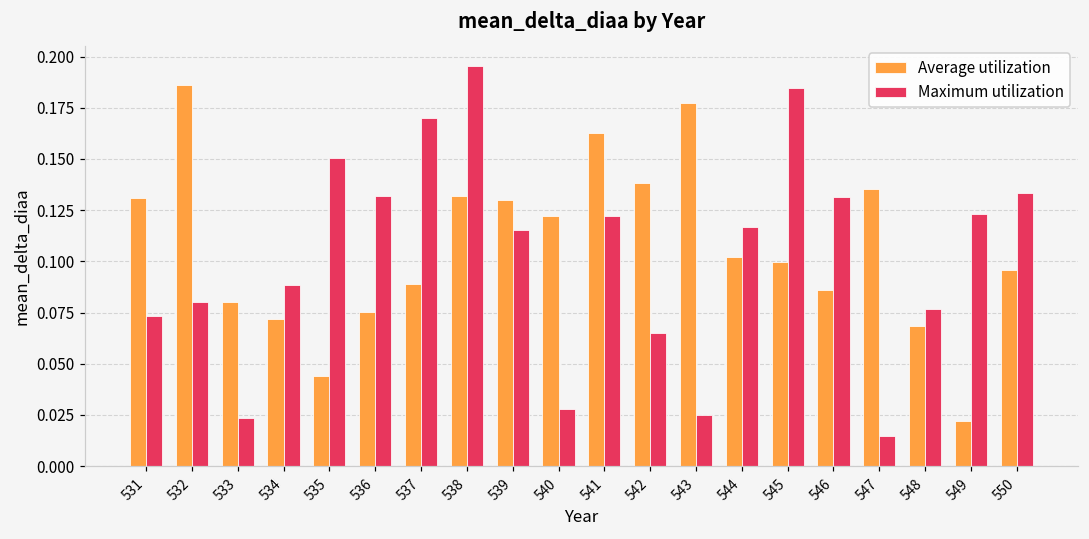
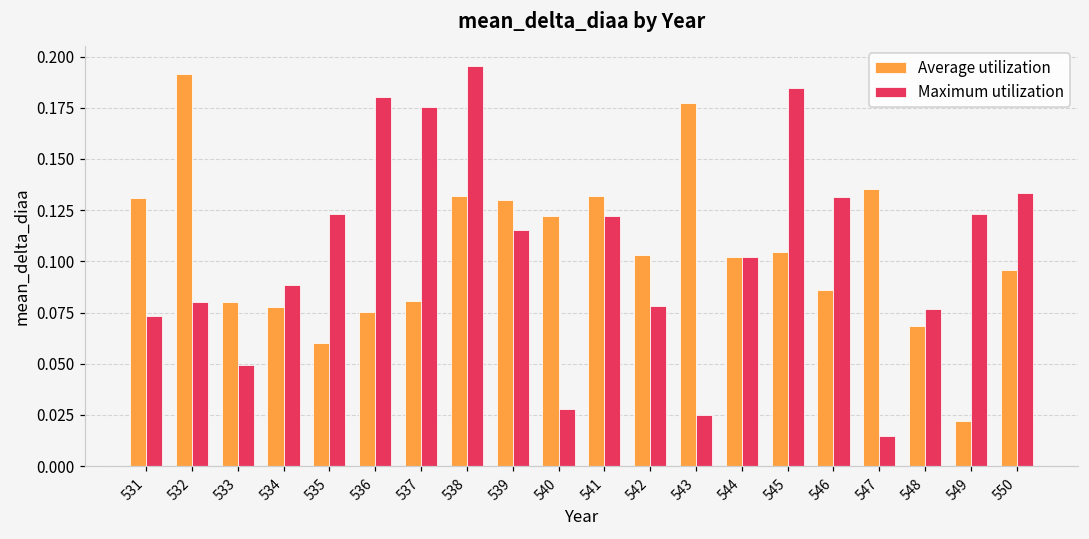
Average utilization, 532: 0.186 -> 0.191
Maximum utilization, 533: 0.023 -> 0.049
Average utilization, 534: 0.072 -> 0.078
Average utilization, 535: 0.044 -> 0.060
Maximum utilization, 535: 0.150 -> 0.123
Maximum utilization, 536: 0.132 -> 0.180
Average utilization, 537: 0.089 -> 0.080
Maximum utilization, 537: 0.170 -> 0.175
Average utilization, 541: 0.163 -> 0.132
Average utilization, 542: 0.138 -> 0.103
Maximum utilization, 542: 0.065 -> 0.078
Maximum utilization, 544: 0.117 -> 0.102
Average utilization, 545: 0.100 -> 0.105
